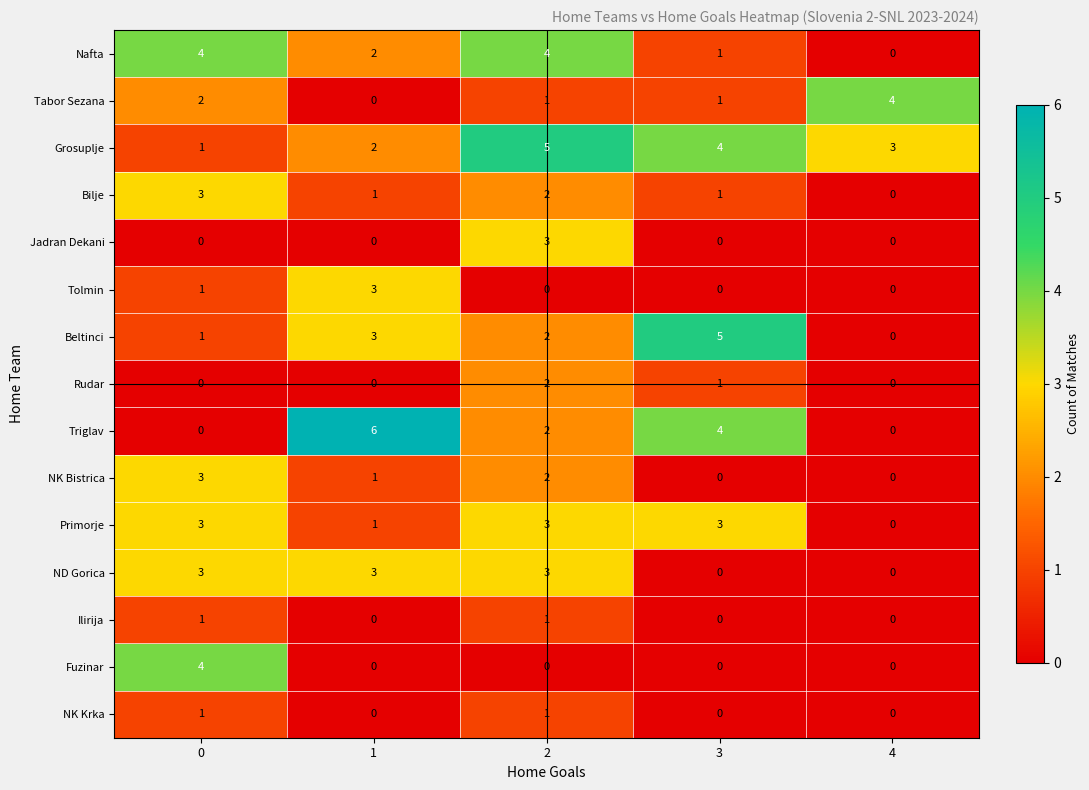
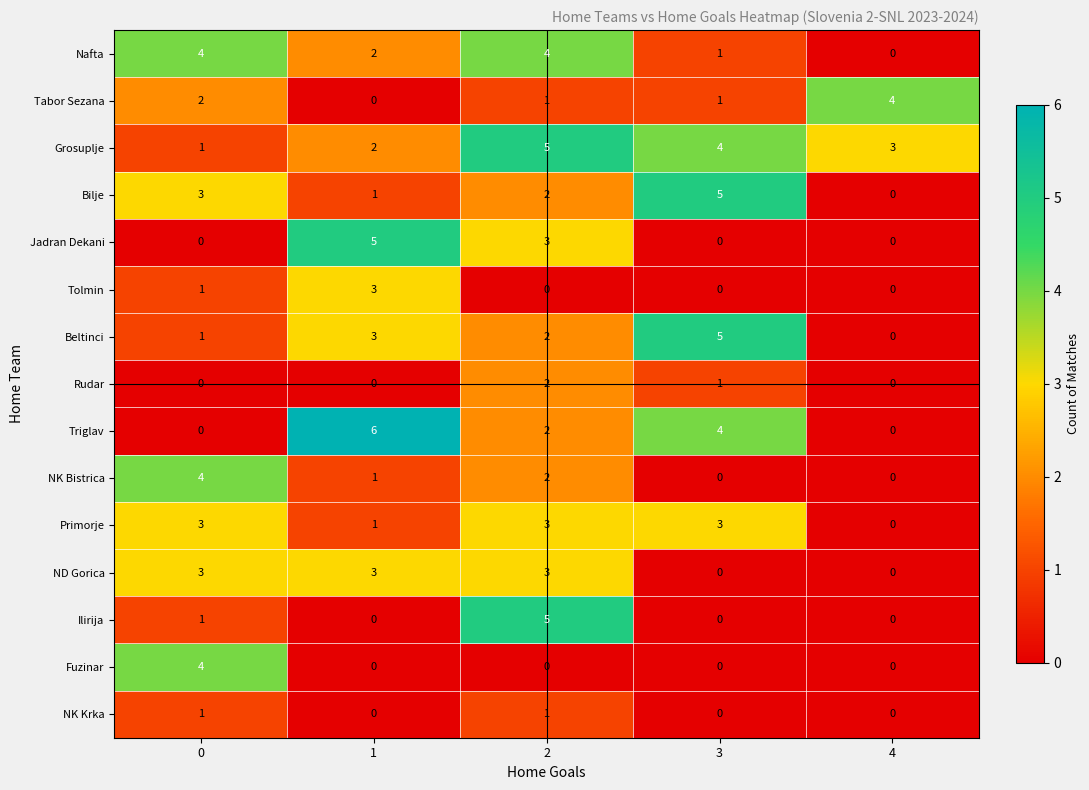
Bilje, 3: 1 -> 5
Jadran Dekani, 1: 0 -> 5
NK Bistrica, 0: 3 -> 4
Ilirija, 2: 1 -> 5
